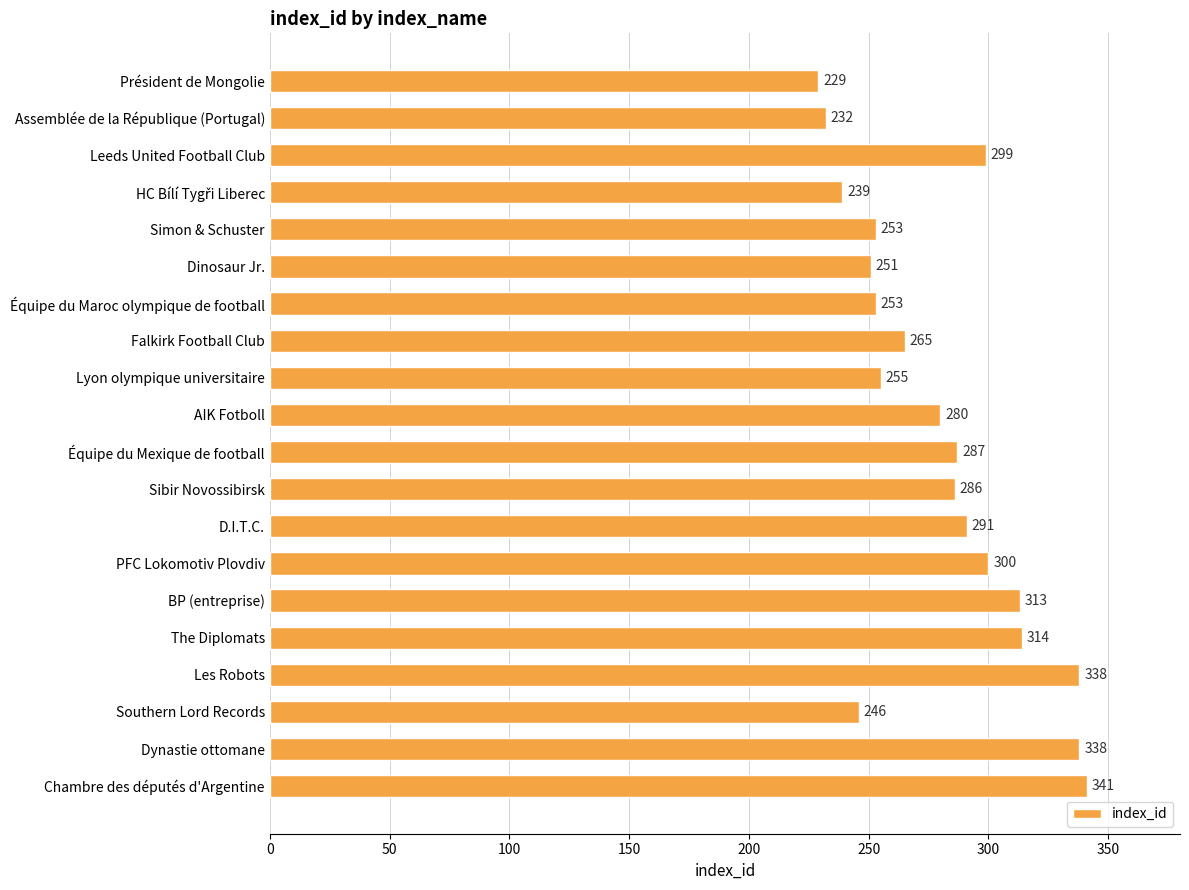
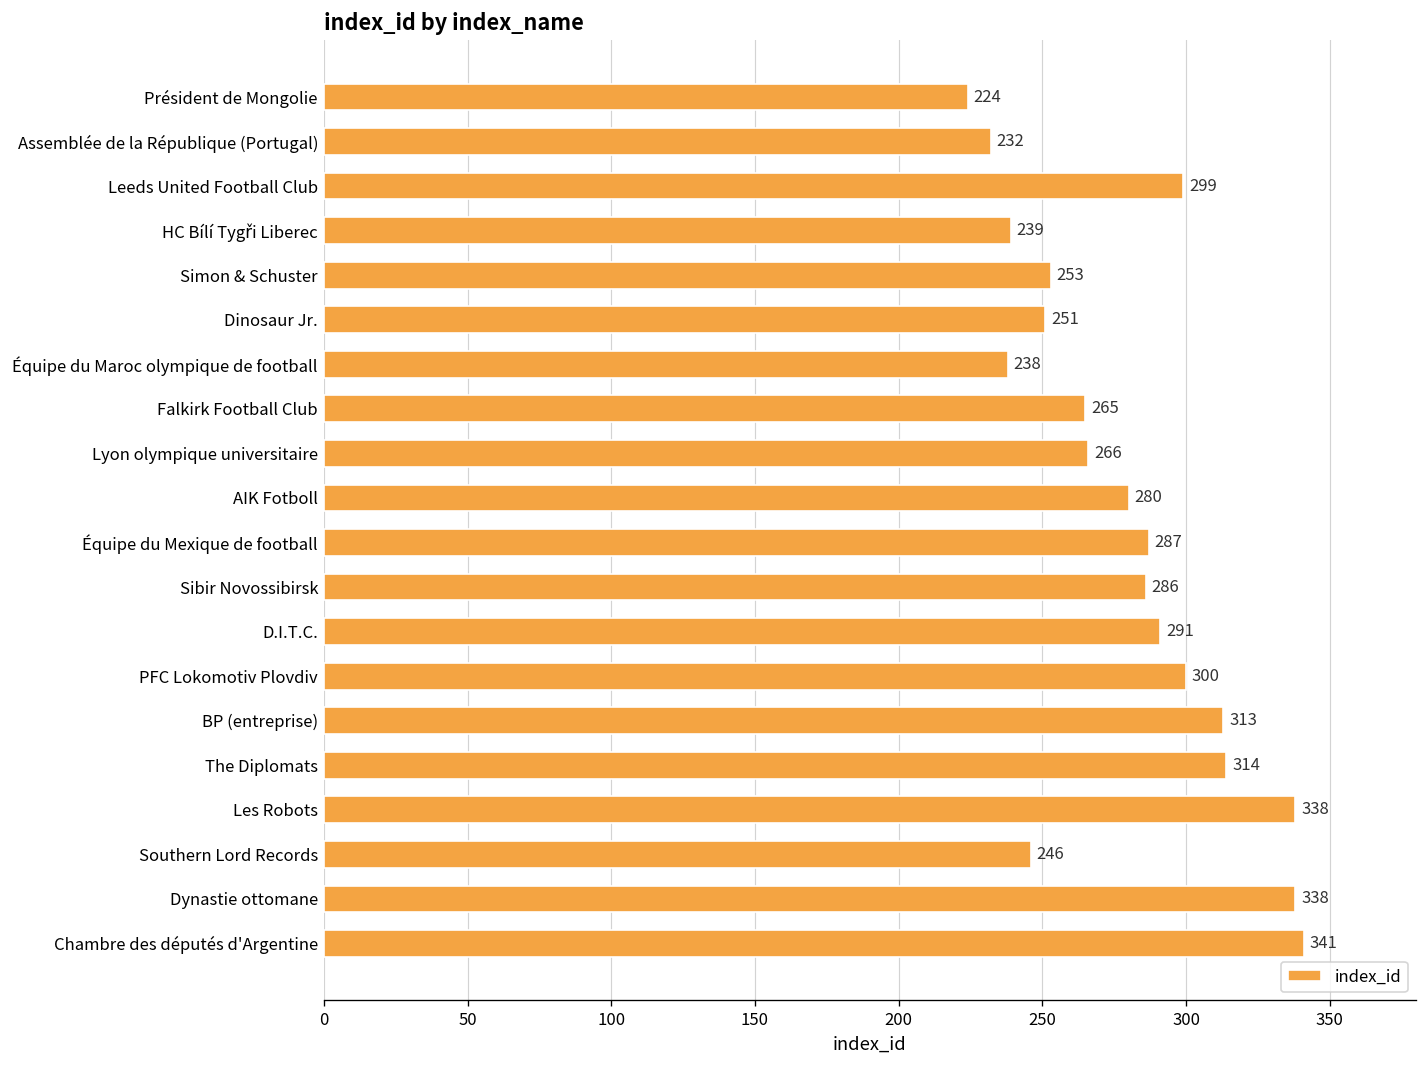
Président de Mongolie: 229 -> 224
Équipe du Maroc olympique de football: 253 -> 238
Lyon olympique universitaire: 255 -> 266
